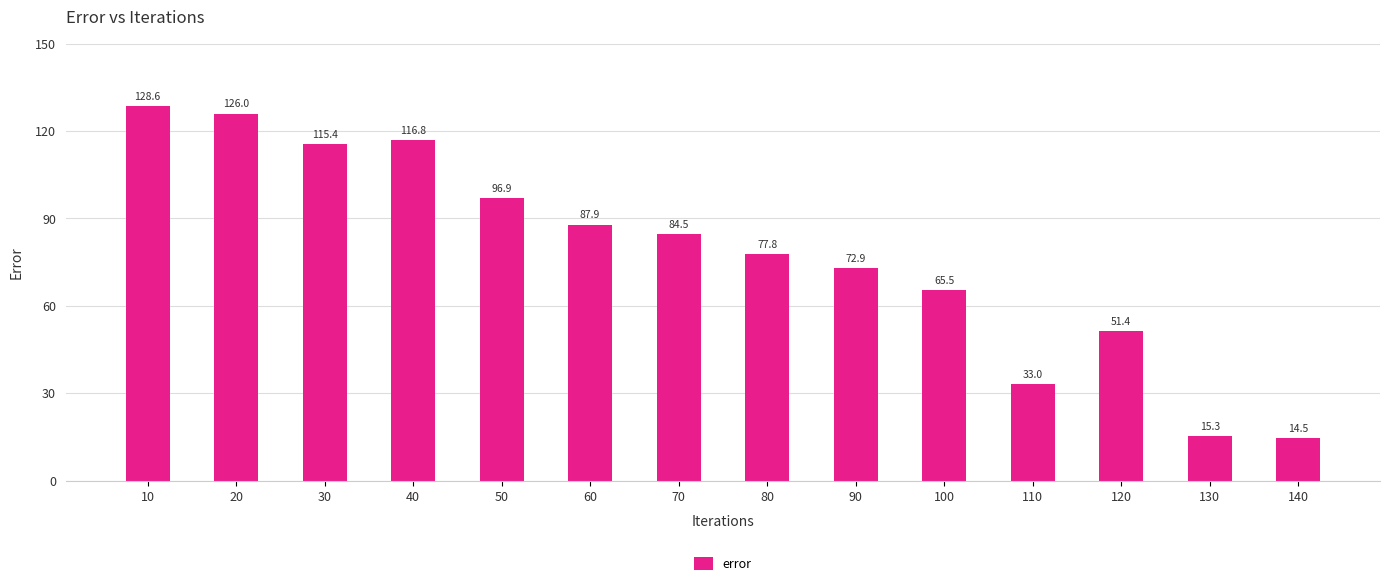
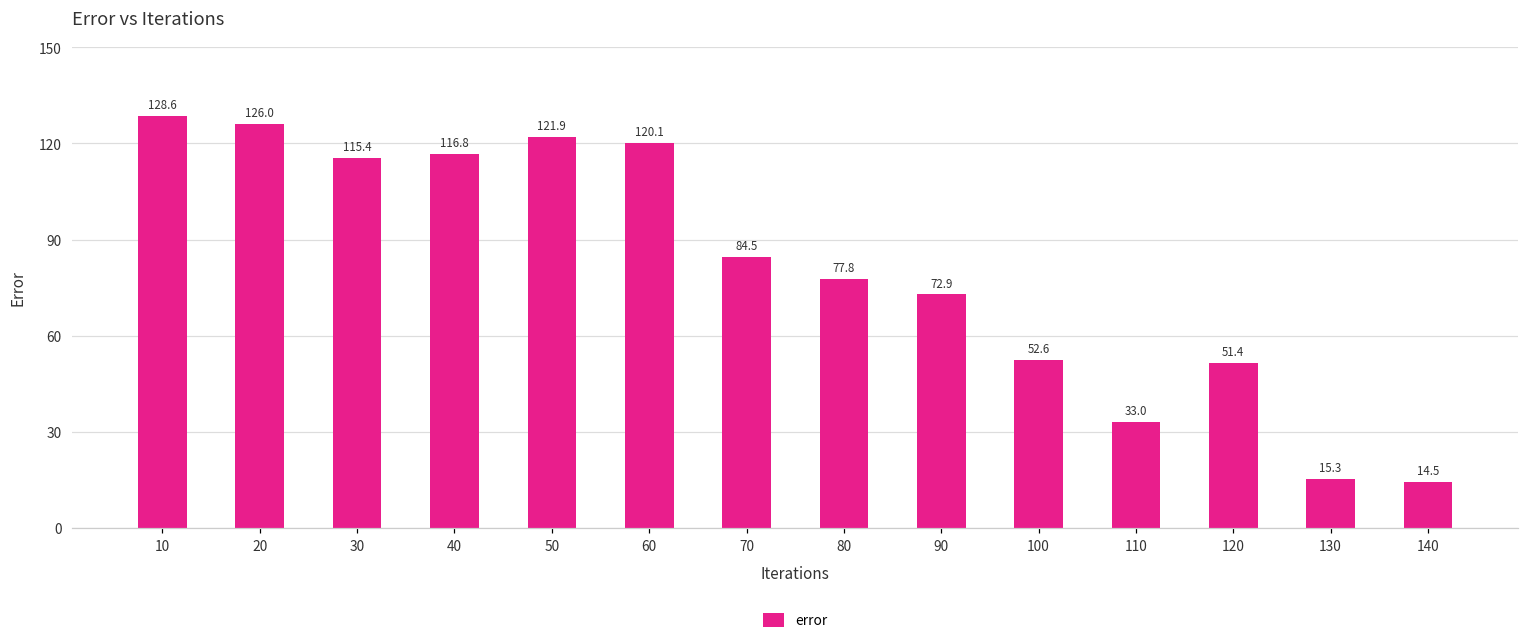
50: 96.9 -> 121.9
60: 87.9 -> 120.1
100: 65.5 -> 52.6
